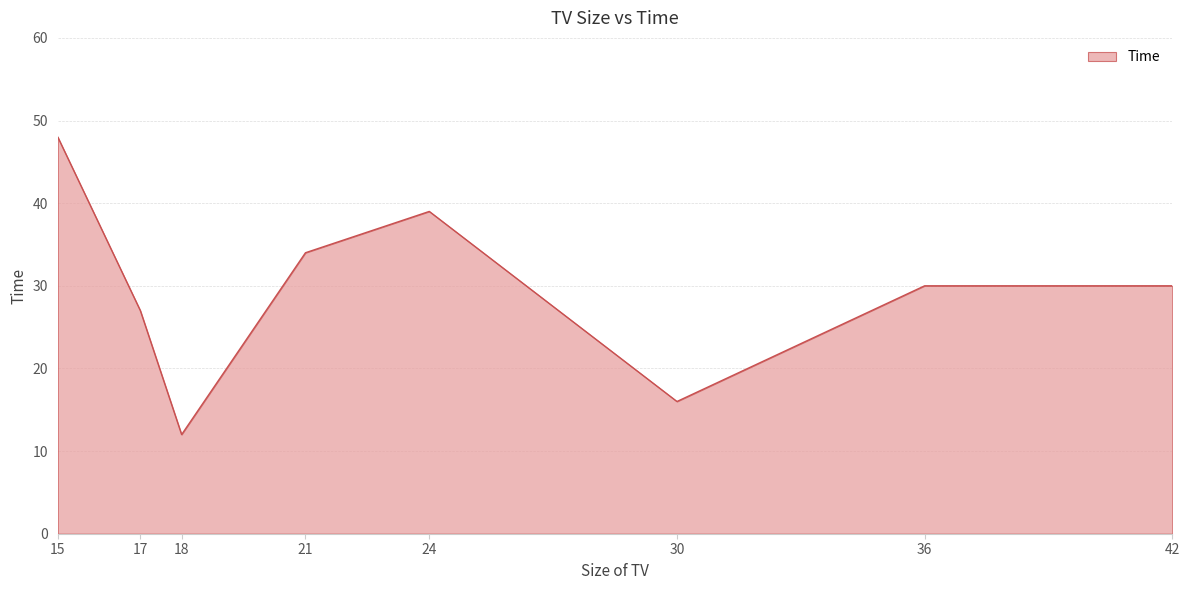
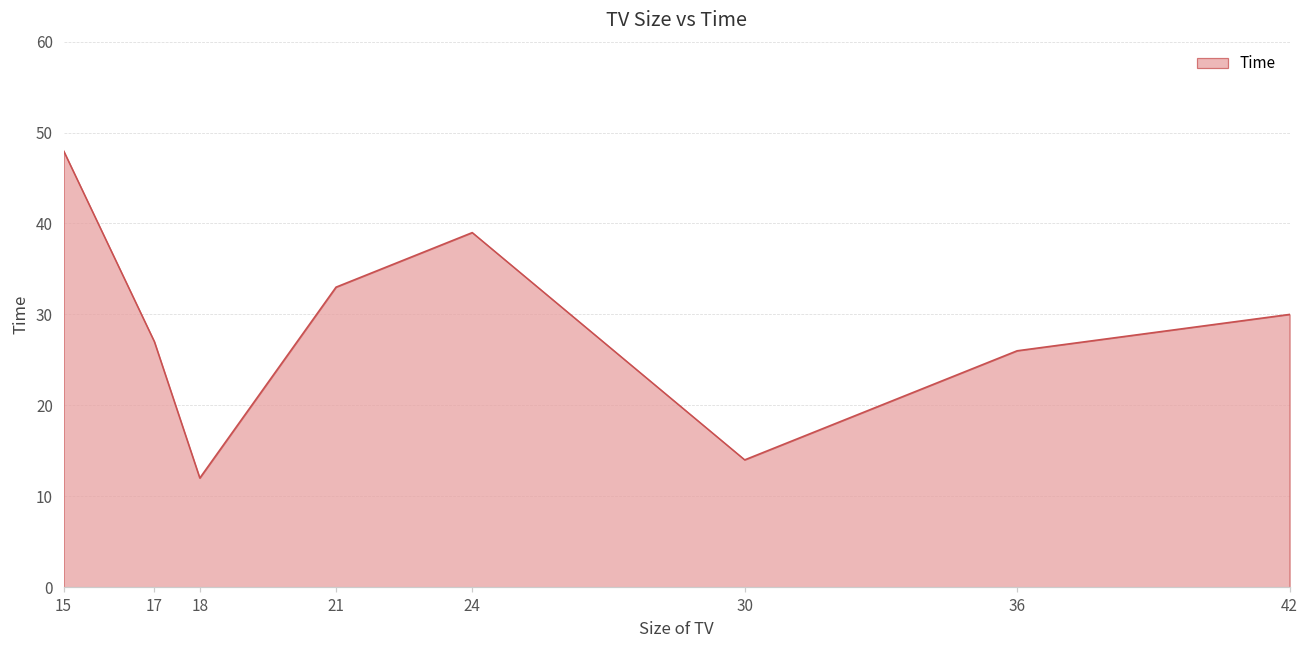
21: 34 -> 33
30: 16 -> 14
36: 30 -> 26
